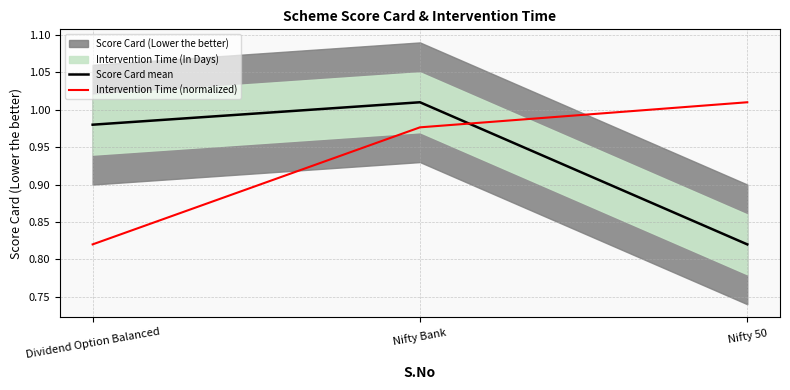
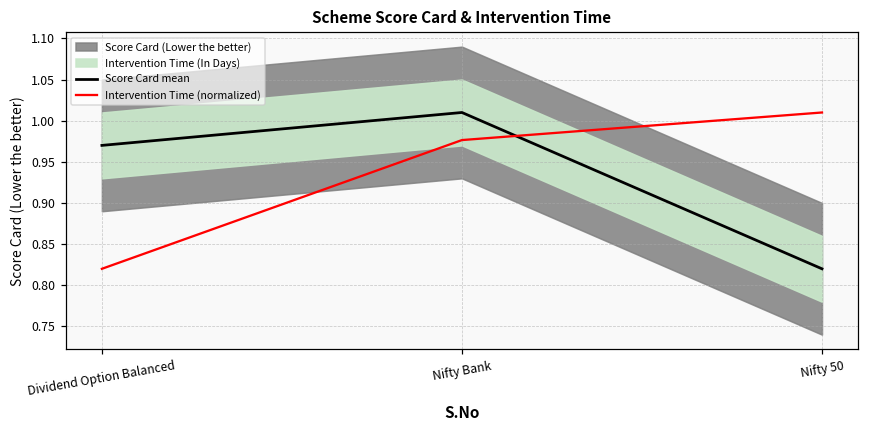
Score Card mean, Dividend Option Balanced: 0.98 -> 0.97
